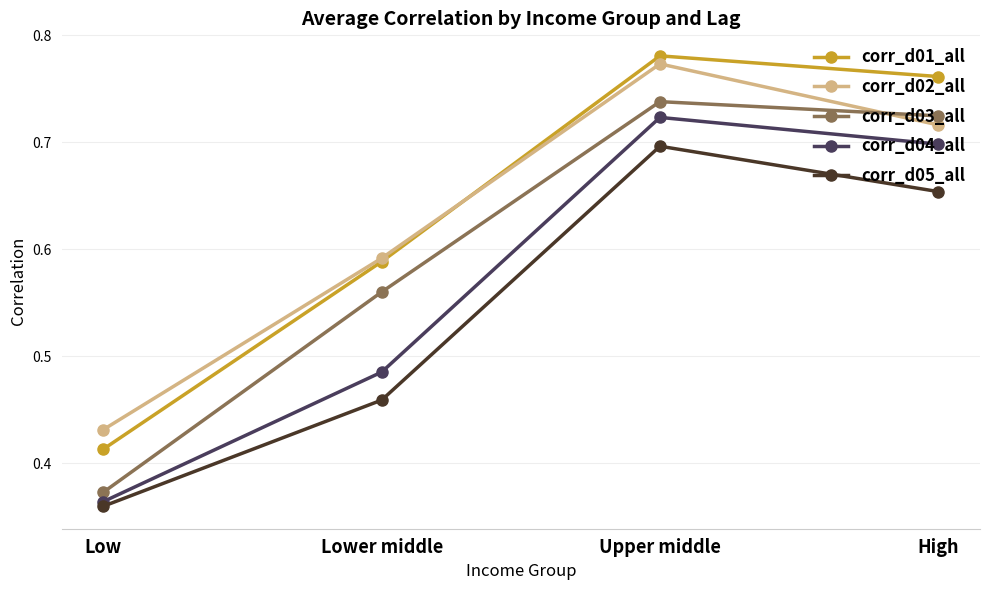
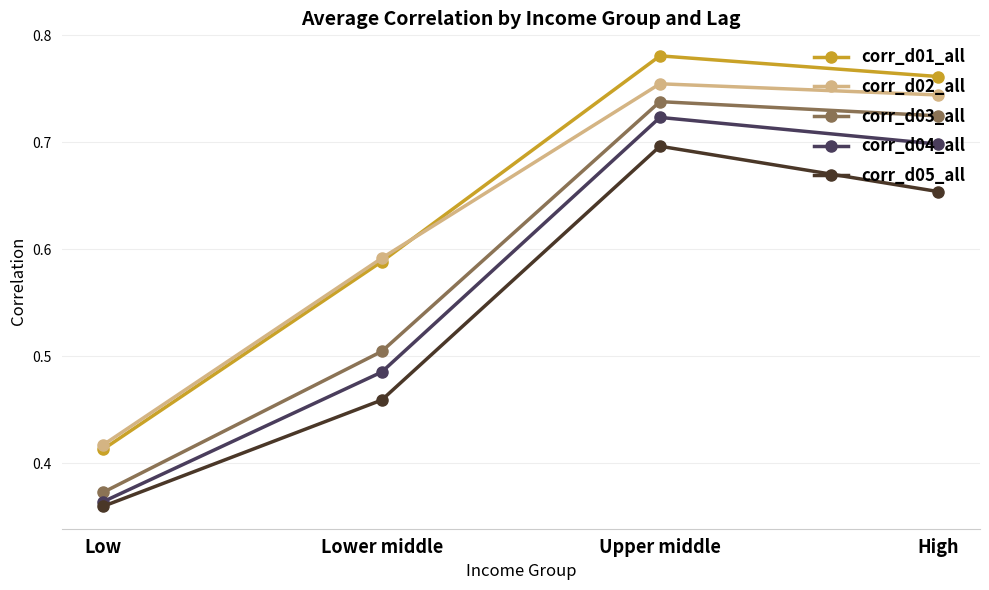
corr_d02_all, Low: 0.431 -> 0.417
corr_d03_all, Lower middle: 0.560 -> 0.504
corr_d02_all, Upper middle: 0.773 -> 0.754
corr_d02_all, High: 0.716 -> 0.744
